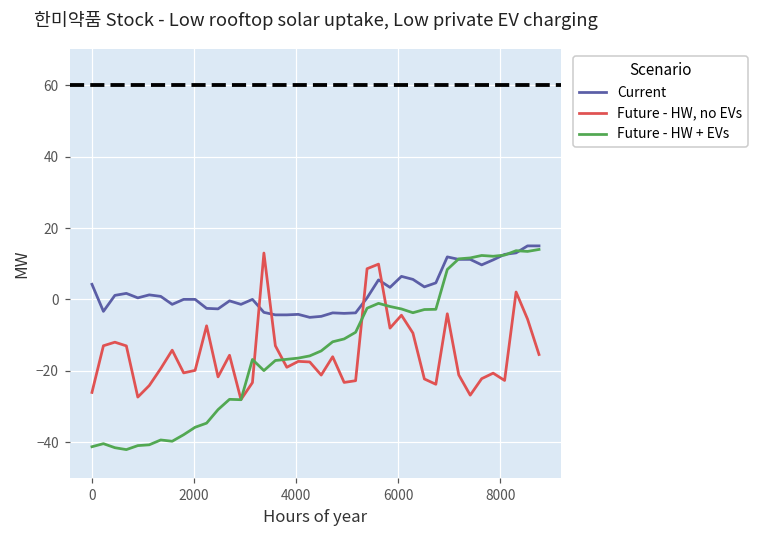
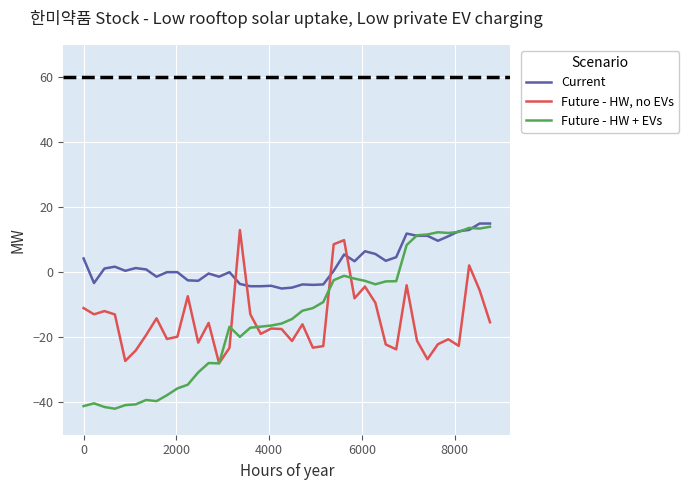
Future - HW, no EVs, 0: -26 -> -11
